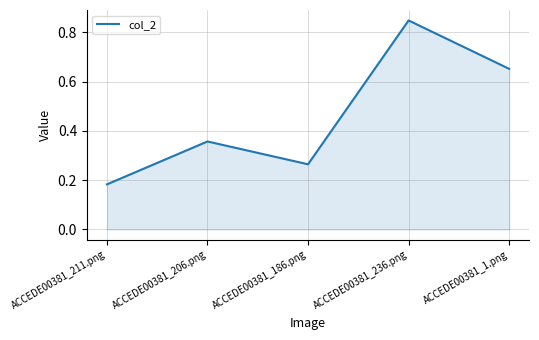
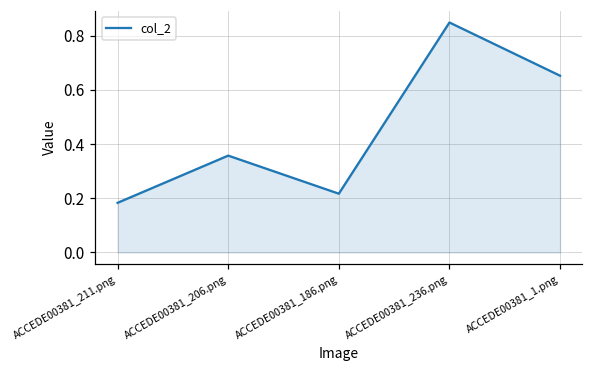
ACCEDE00381_186.png: 0.26 -> 0.22
